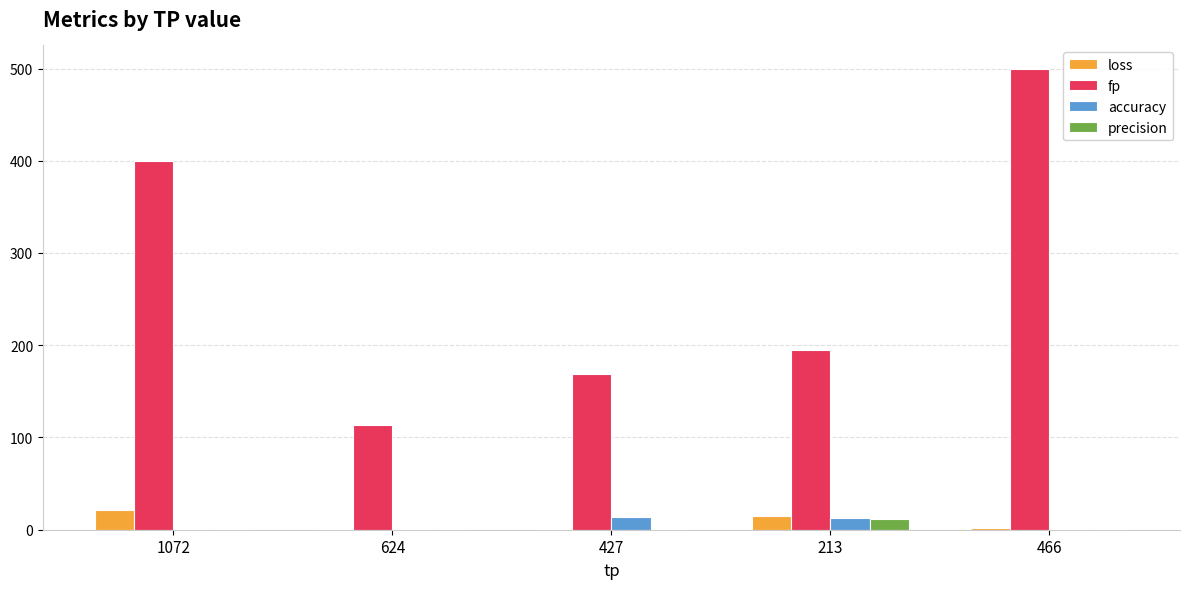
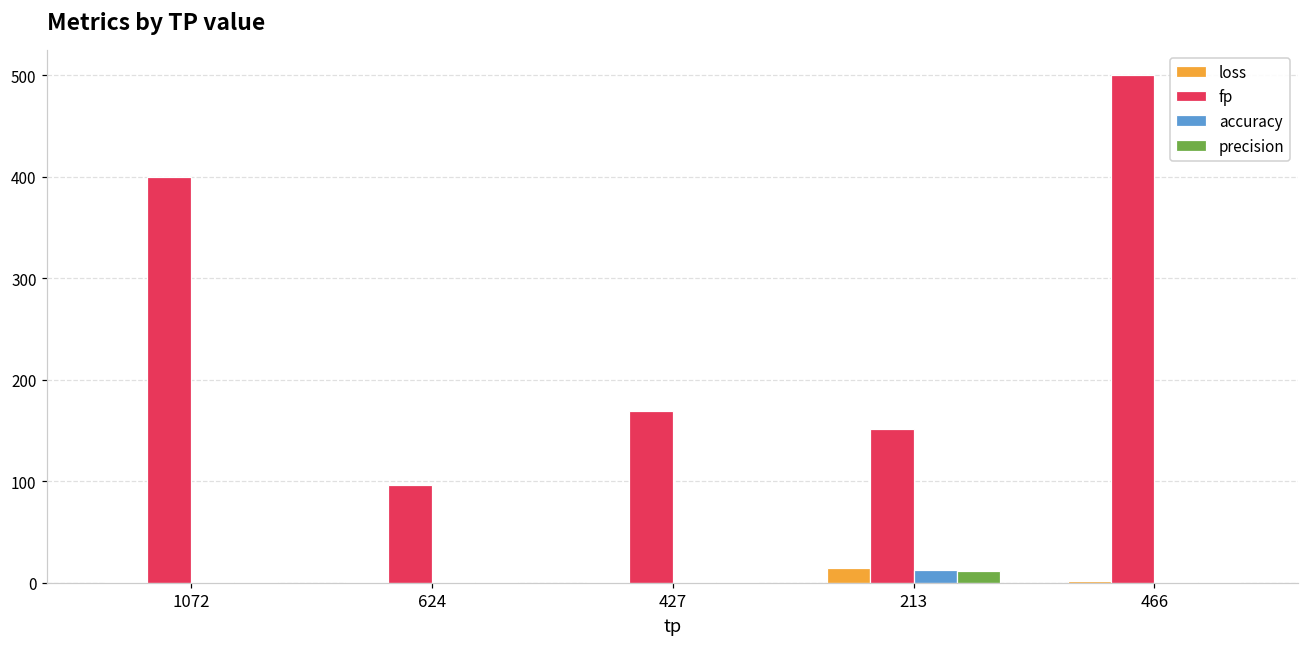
loss, 1072: 20 -> 0
fp, 624: 110 -> 100
accuracy, 427: 10 -> 0
fp, 213: 200 -> 150
